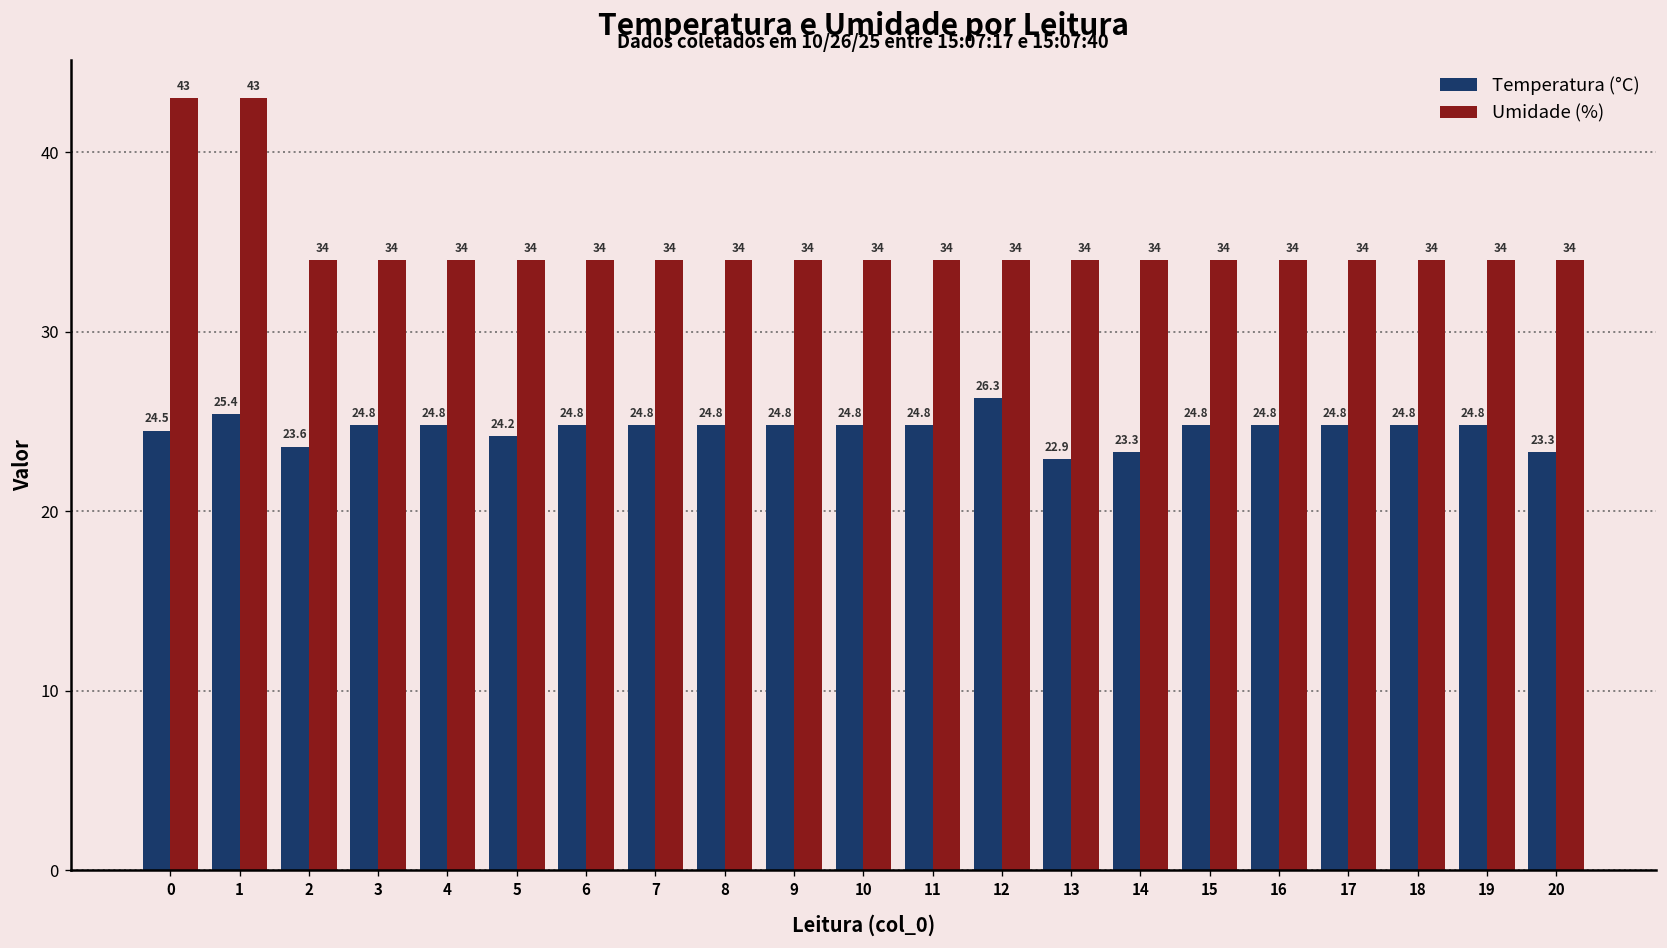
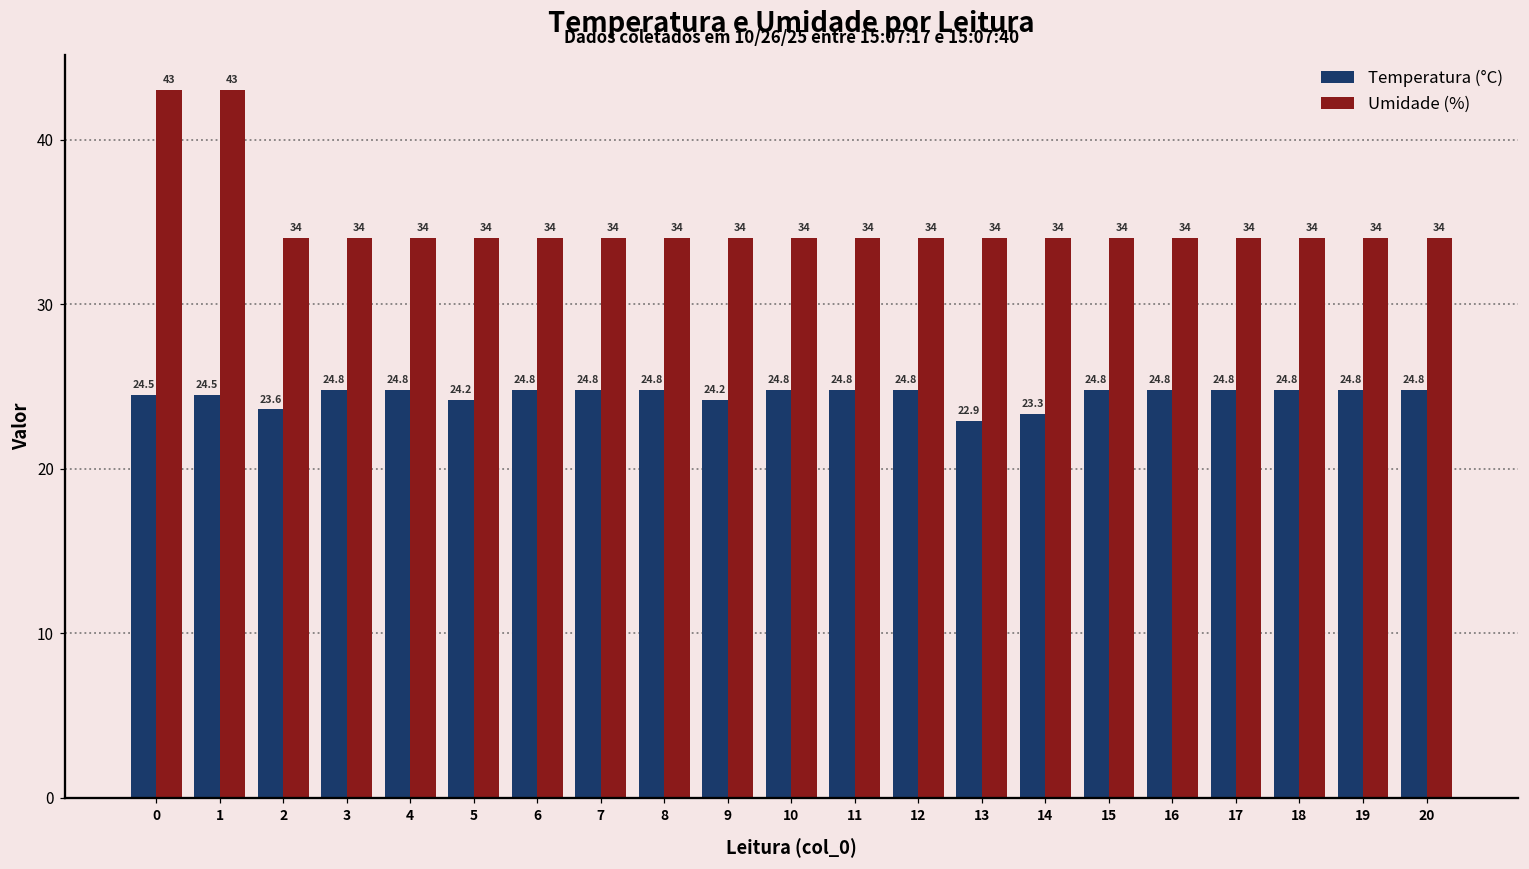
Temperatura (°C), 1: 25.4 -> 24.5
Temperatura (°C), 9: 24.8 -> 24.2
Temperatura (°C), 12: 26.3 -> 24.8
Temperatura (°C), 20: 23.3 -> 24.8
